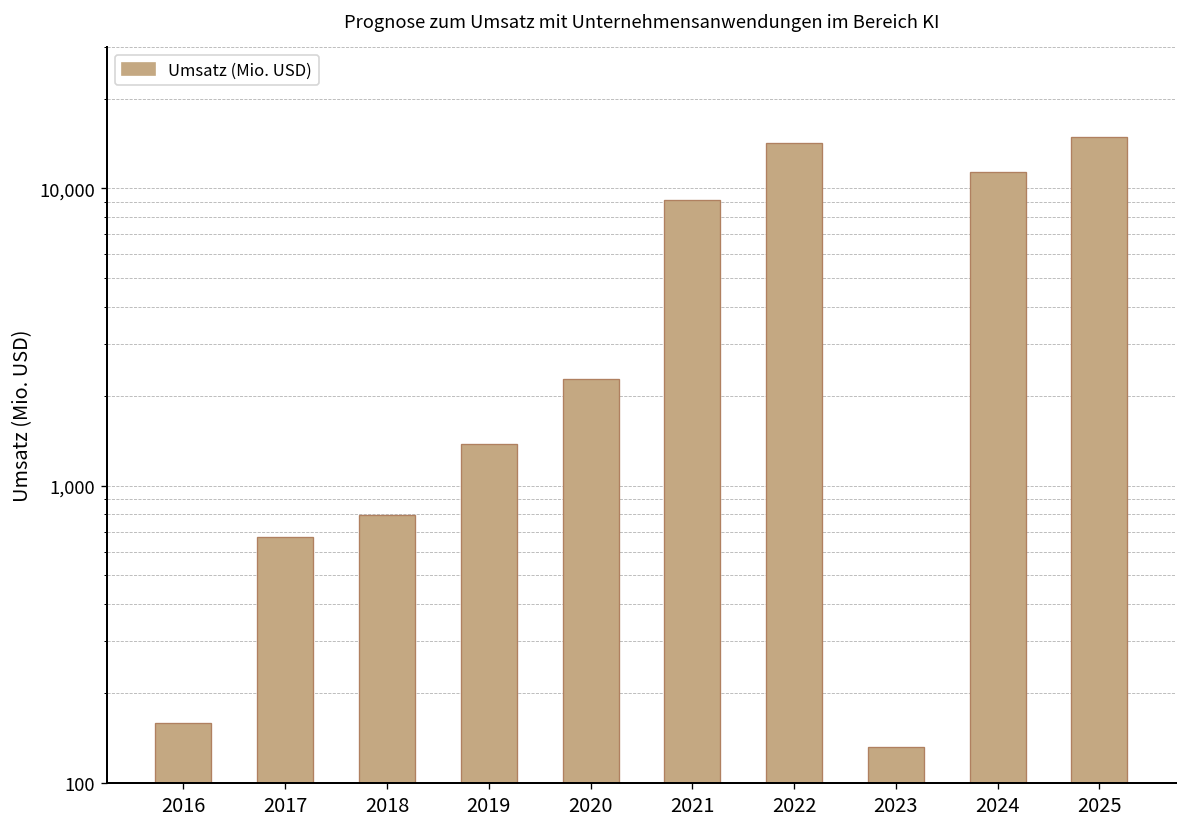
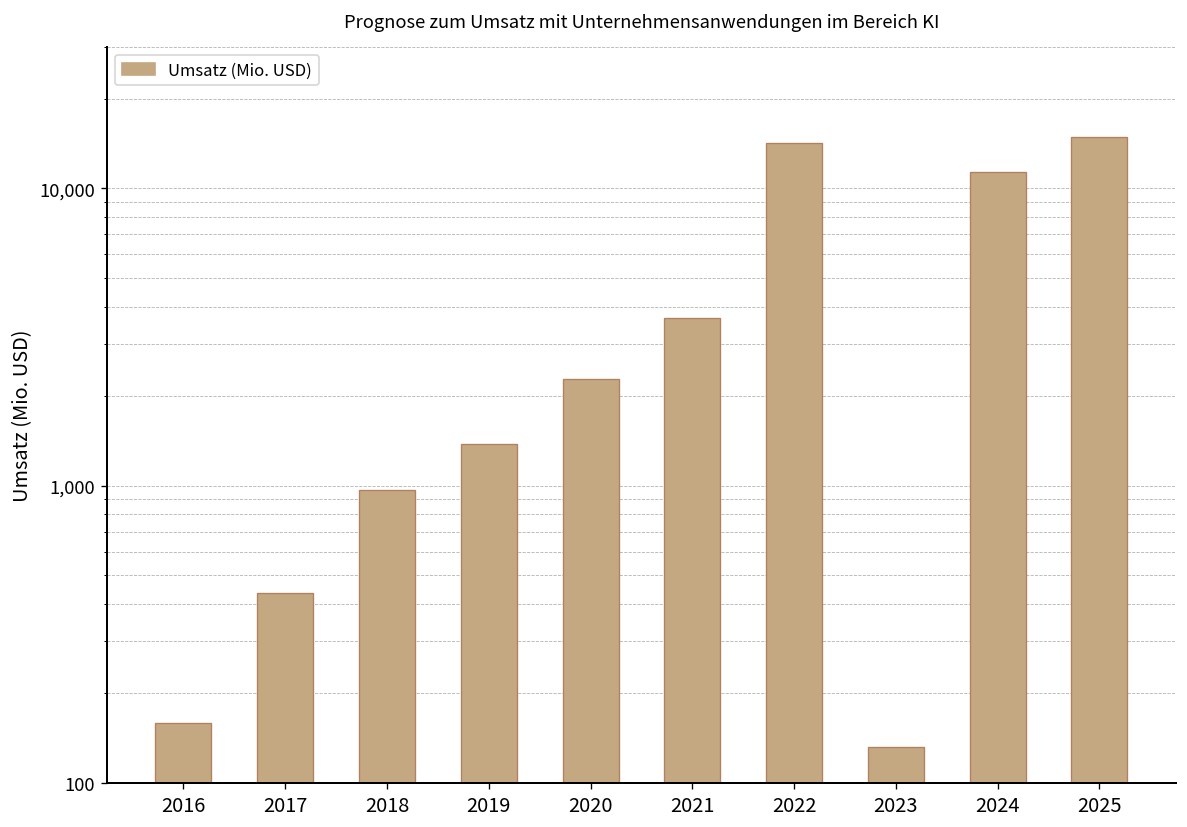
2017: 670 -> 430
2018: 800 -> 960
2021: 9,100 -> 3,700
